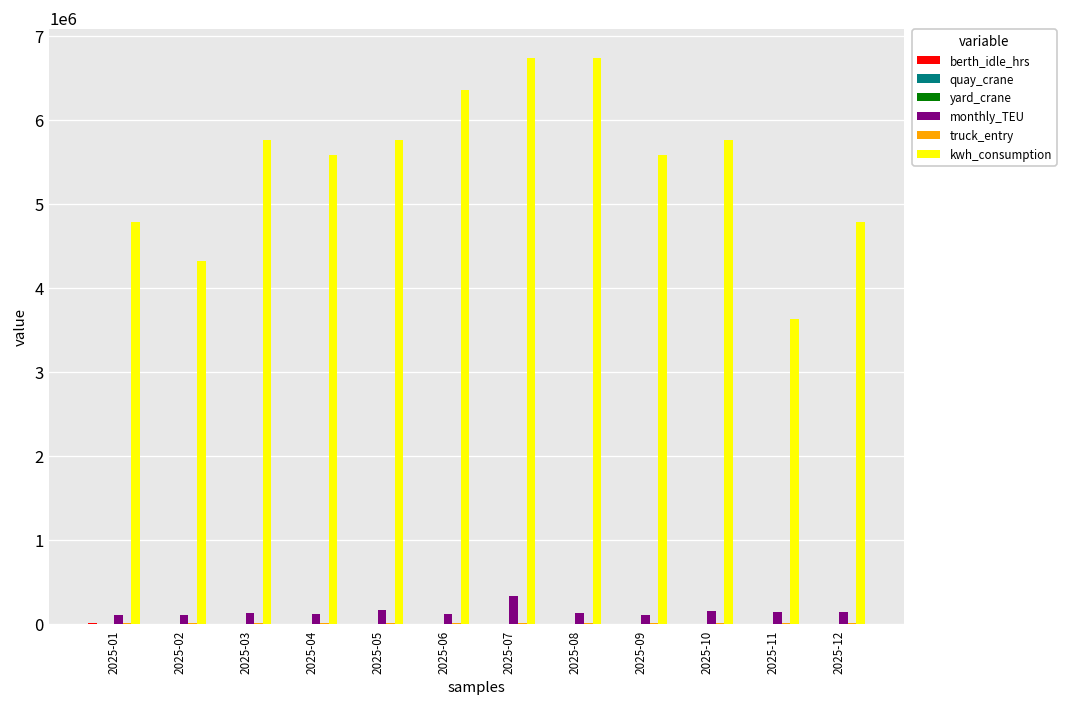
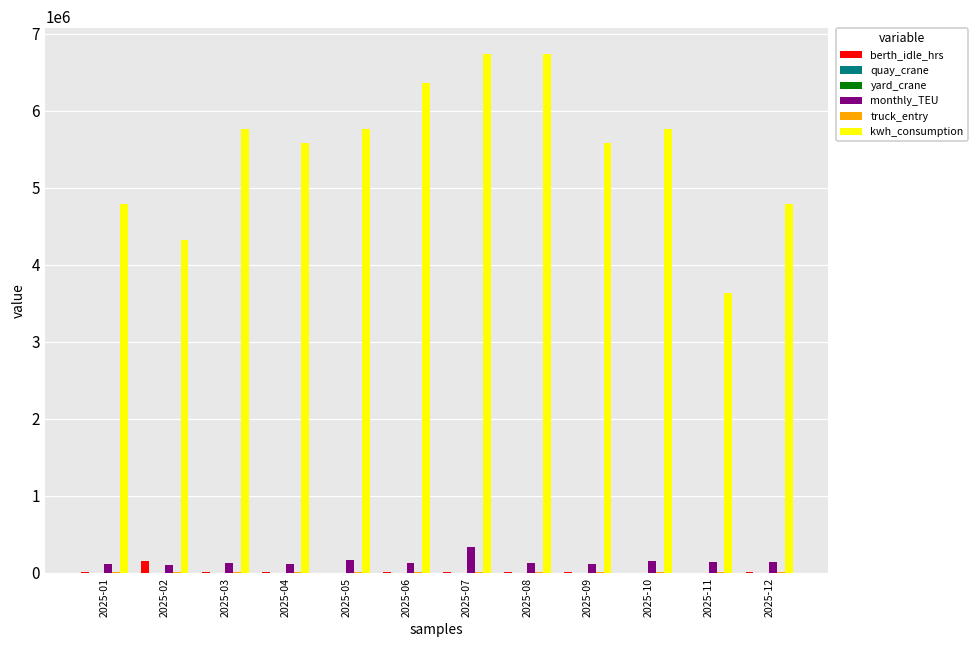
berth_idle_hrs, 2025-02: 0 -> 200000
